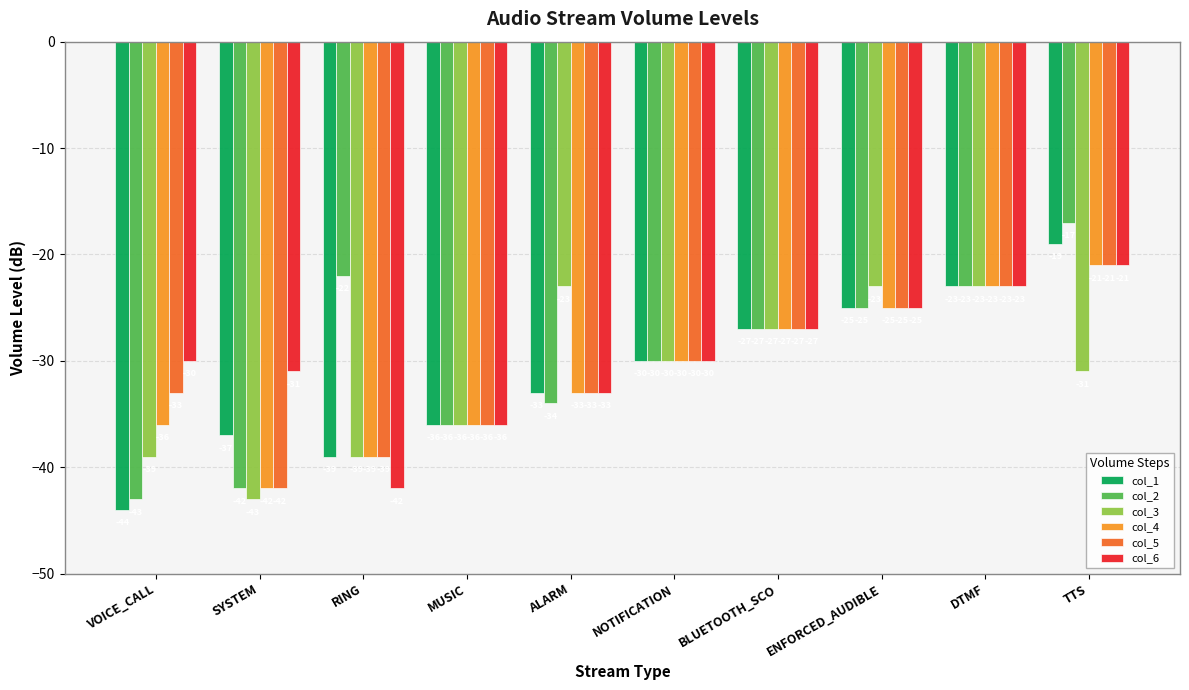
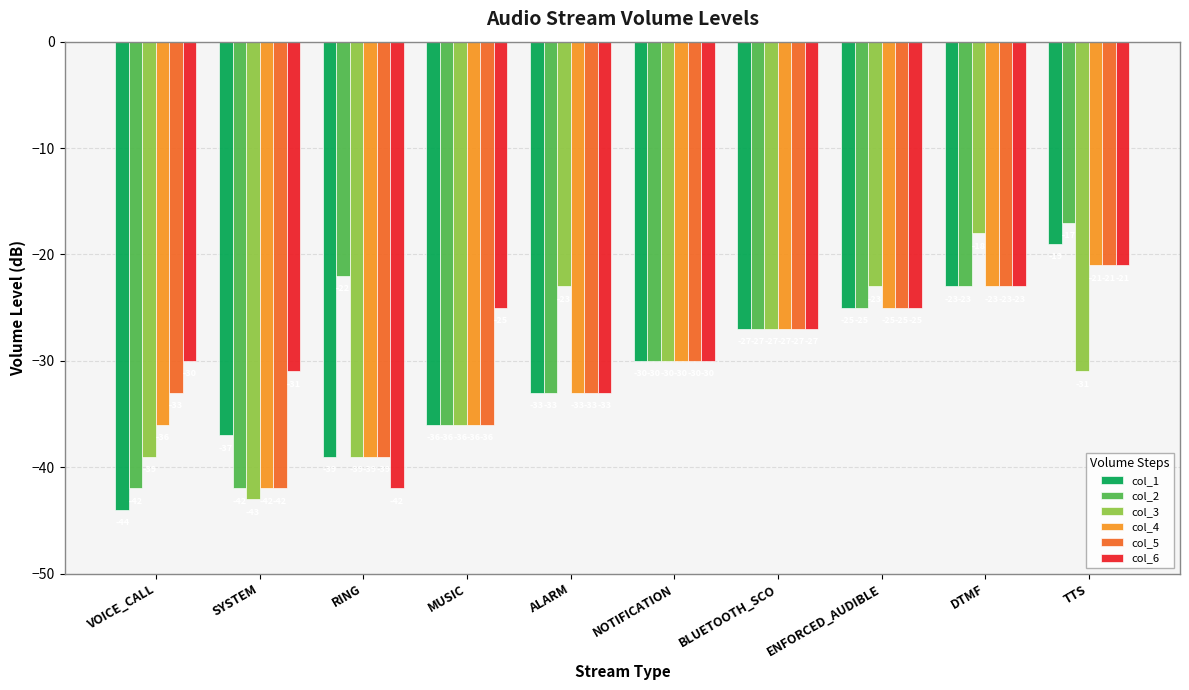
col_2, VOICE_CALL: -43 -> -42
col_6, MUSIC: -36 -> -25
col_2, ALARM: -34 -> -33
col_3, DTMF: -23 -> -18
